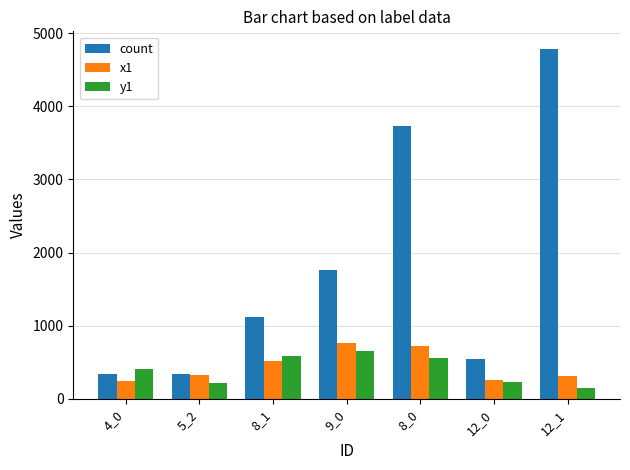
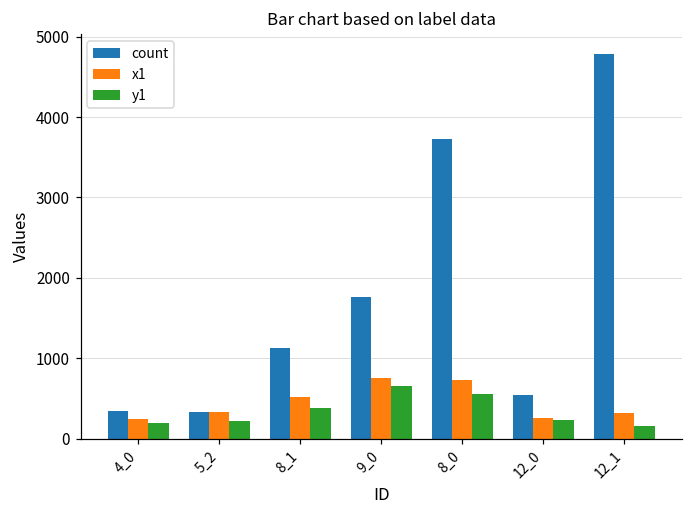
y1, 4_0: 400 -> 200
y1, 8_1: 600 -> 400
